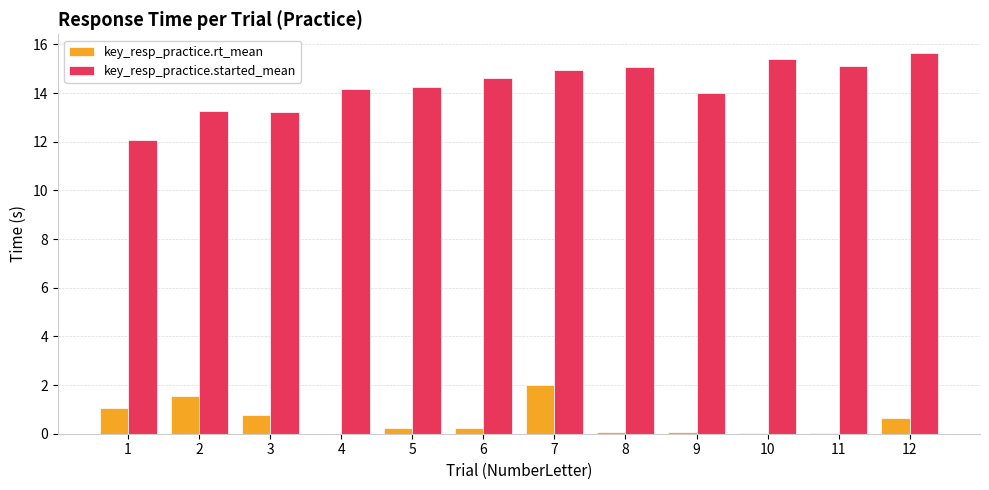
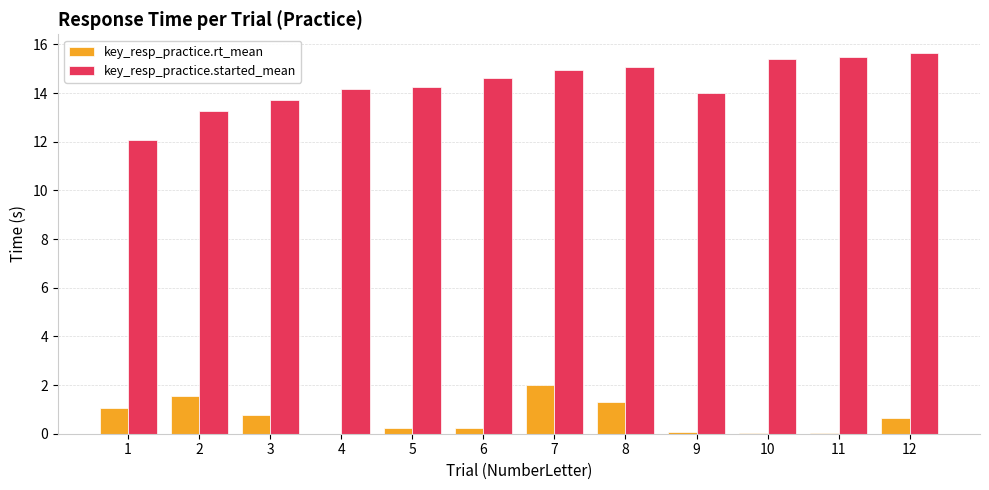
key_resp_practice.started_mean, 3: 13.2 -> 13.7
key_resp_practice.rt_mean, 8: 0.1 -> 1.3
key_resp_practice.started_mean, 11: 15.1 -> 15.5
